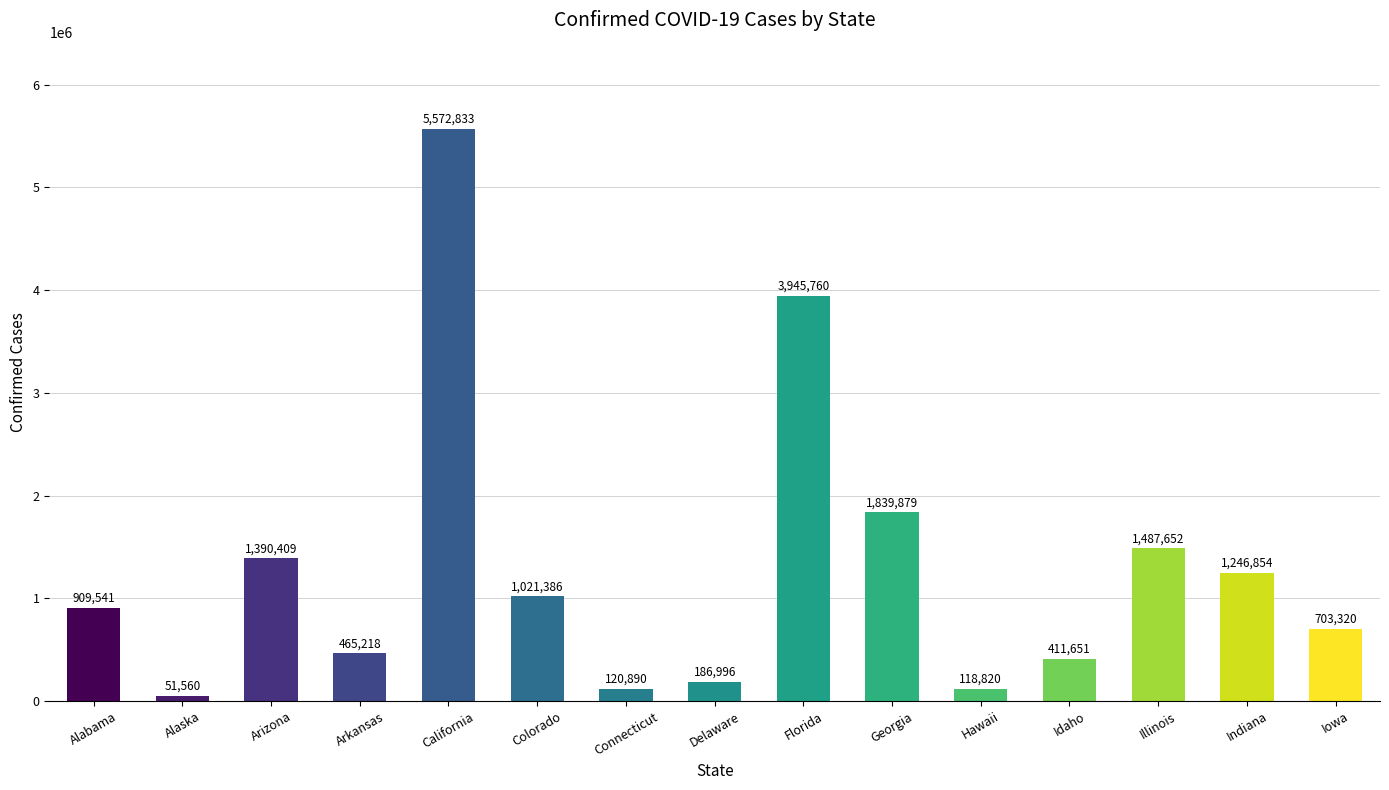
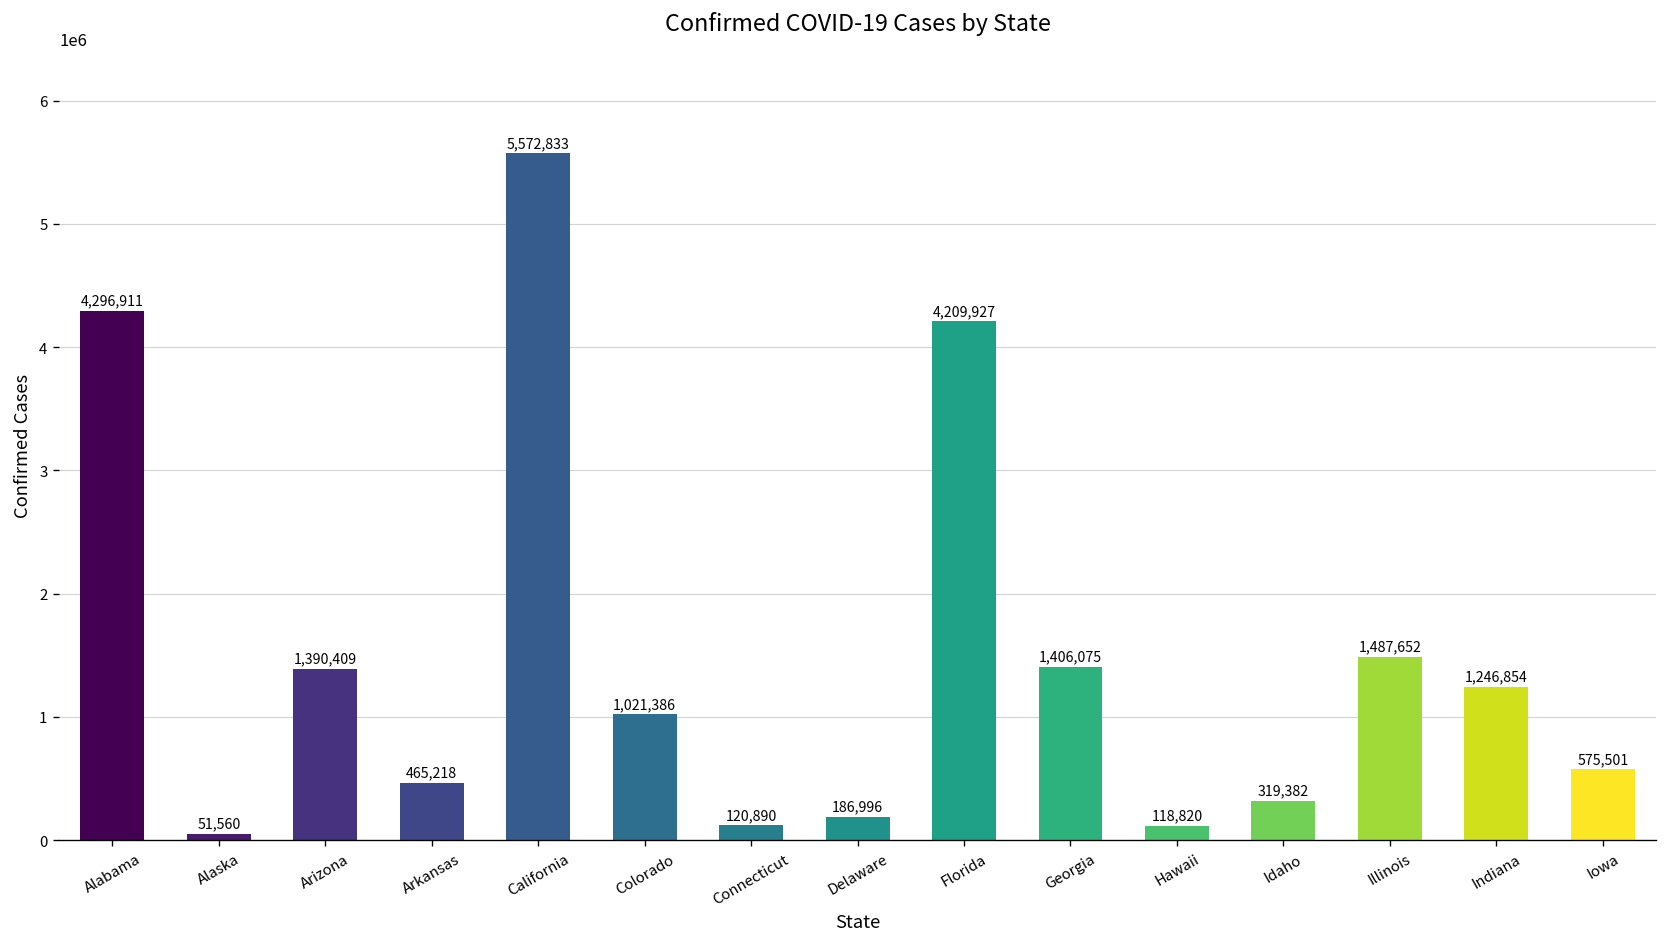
Alabama: 909,541 -> 4,296,911
Florida: 3,945,760 -> 4,209,927
Georgia: 1,839,879 -> 1,406,075
Idaho: 411,651 -> 319,382
Iowa: 703,320 -> 575,501
